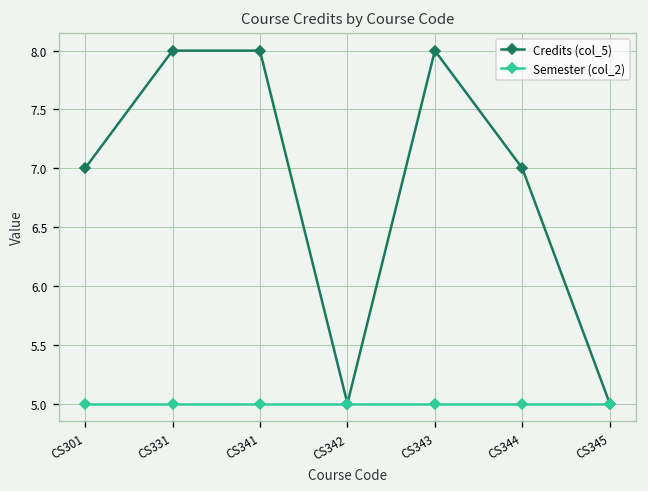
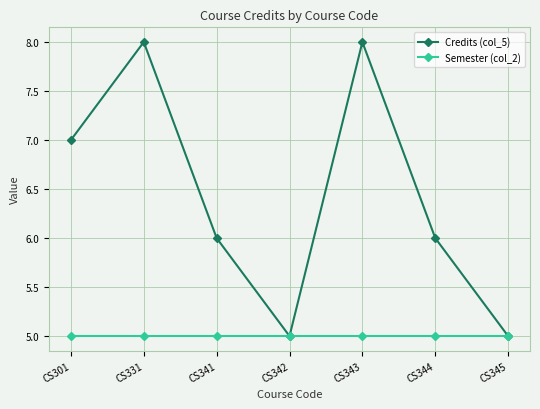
Credits (col_5), CS341: 8 -> 6
Credits (col_5), CS344: 7 -> 6
